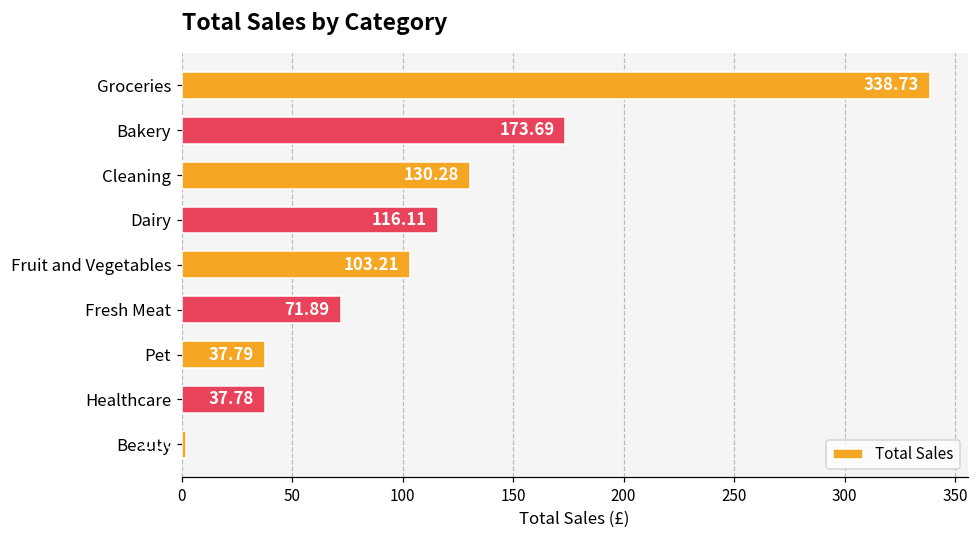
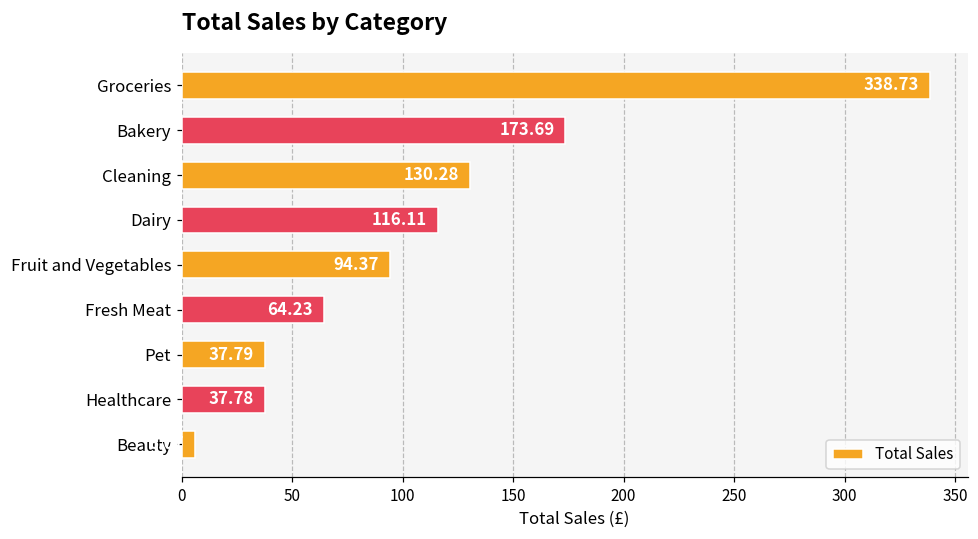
Fruit and Vegetables: 103.21 -> 94.37
Fresh Meat: 71.89 -> 64.23
Beauty: 2 -> 6
